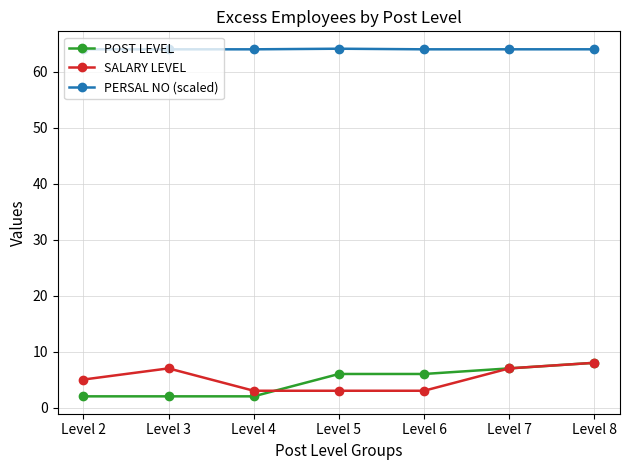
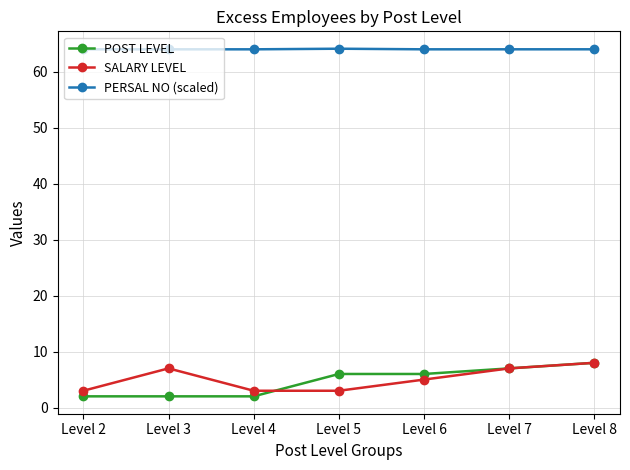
SALARY LEVEL, Level 2: 5 -> 3
SALARY LEVEL, Level 6: 3 -> 5
